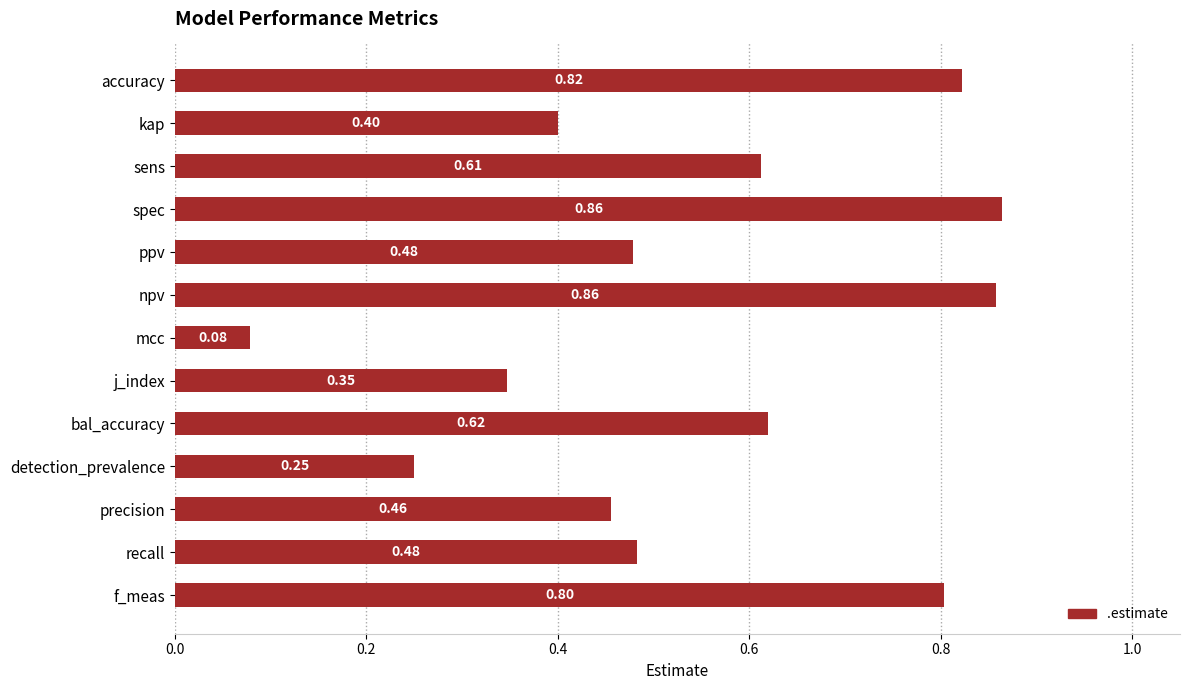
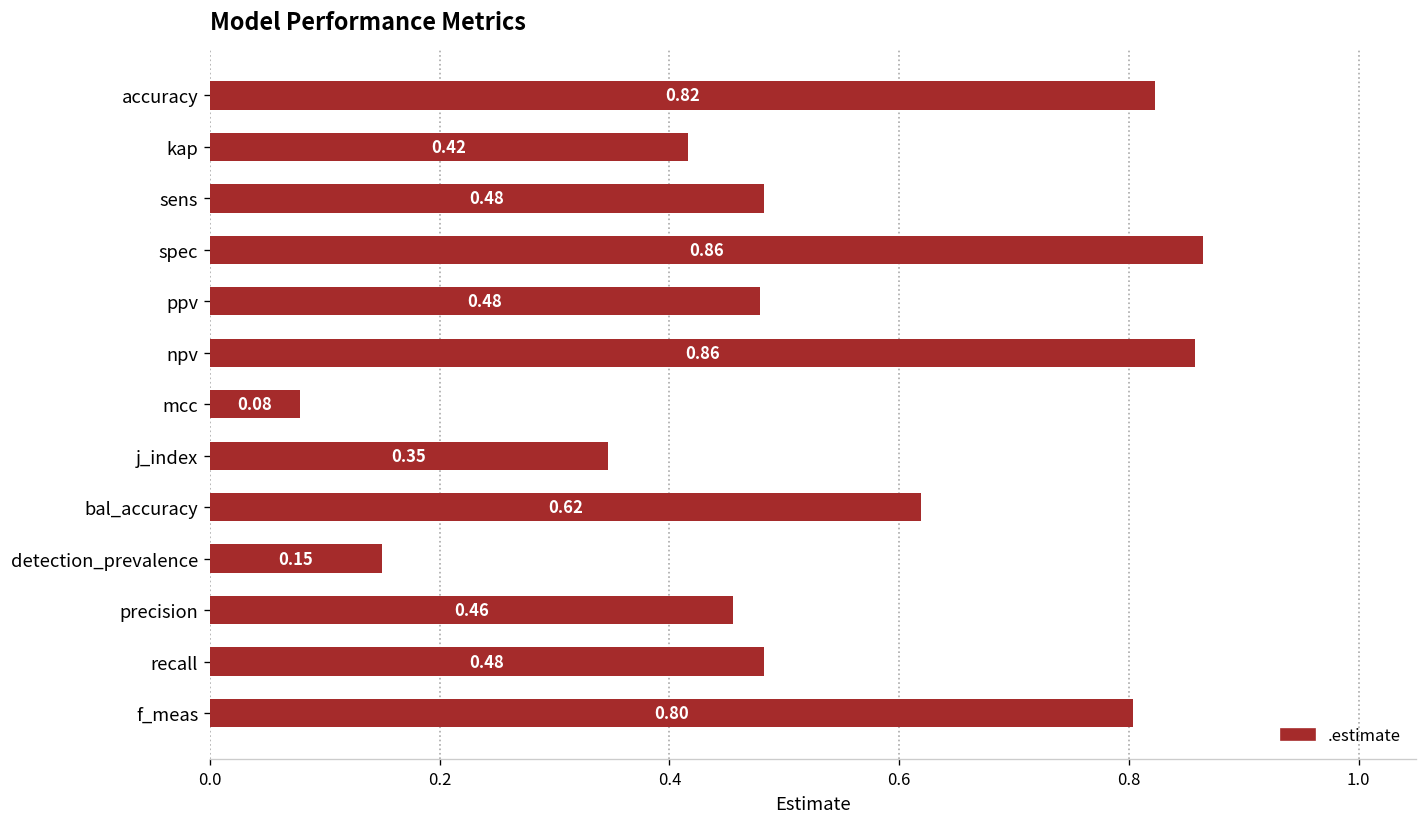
kap: 0.40 -> 0.42
sens: 0.61 -> 0.48
detection_prevalence: 0.25 -> 0.15
